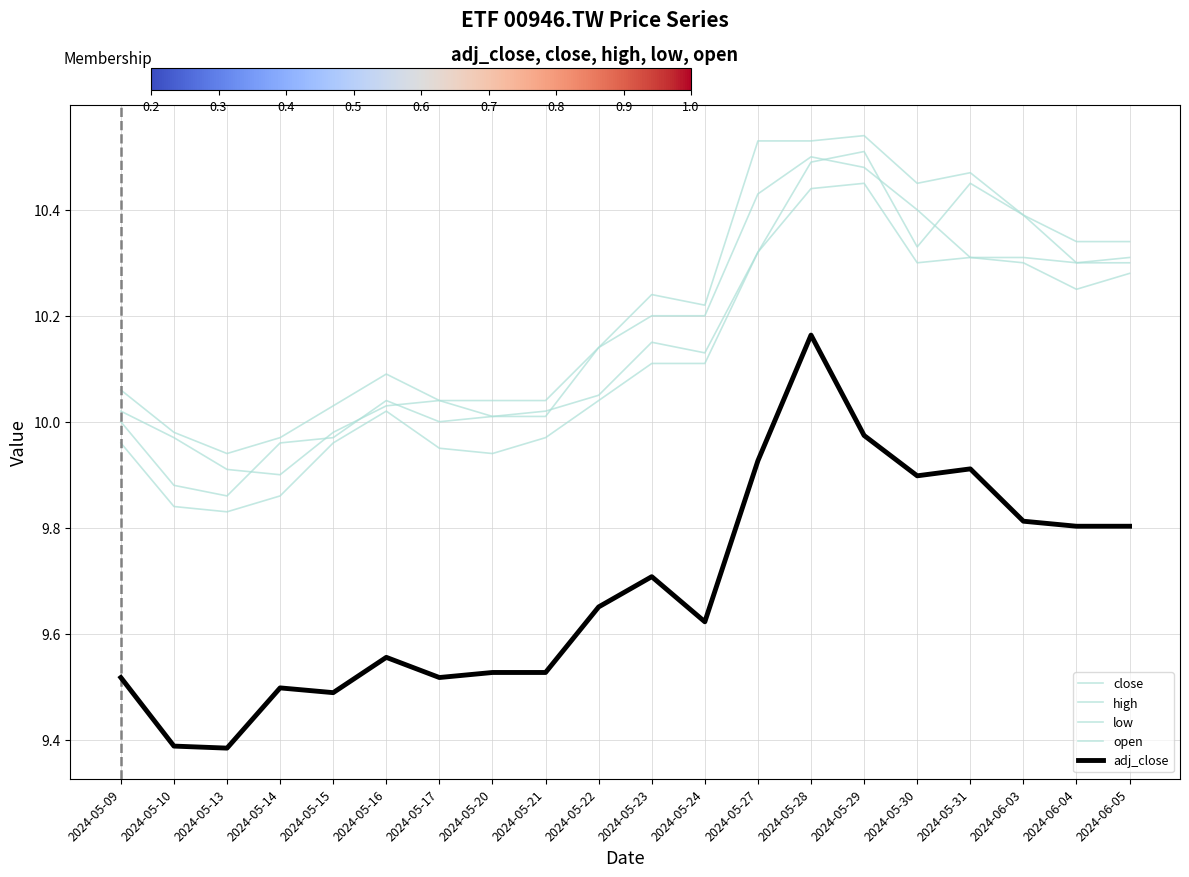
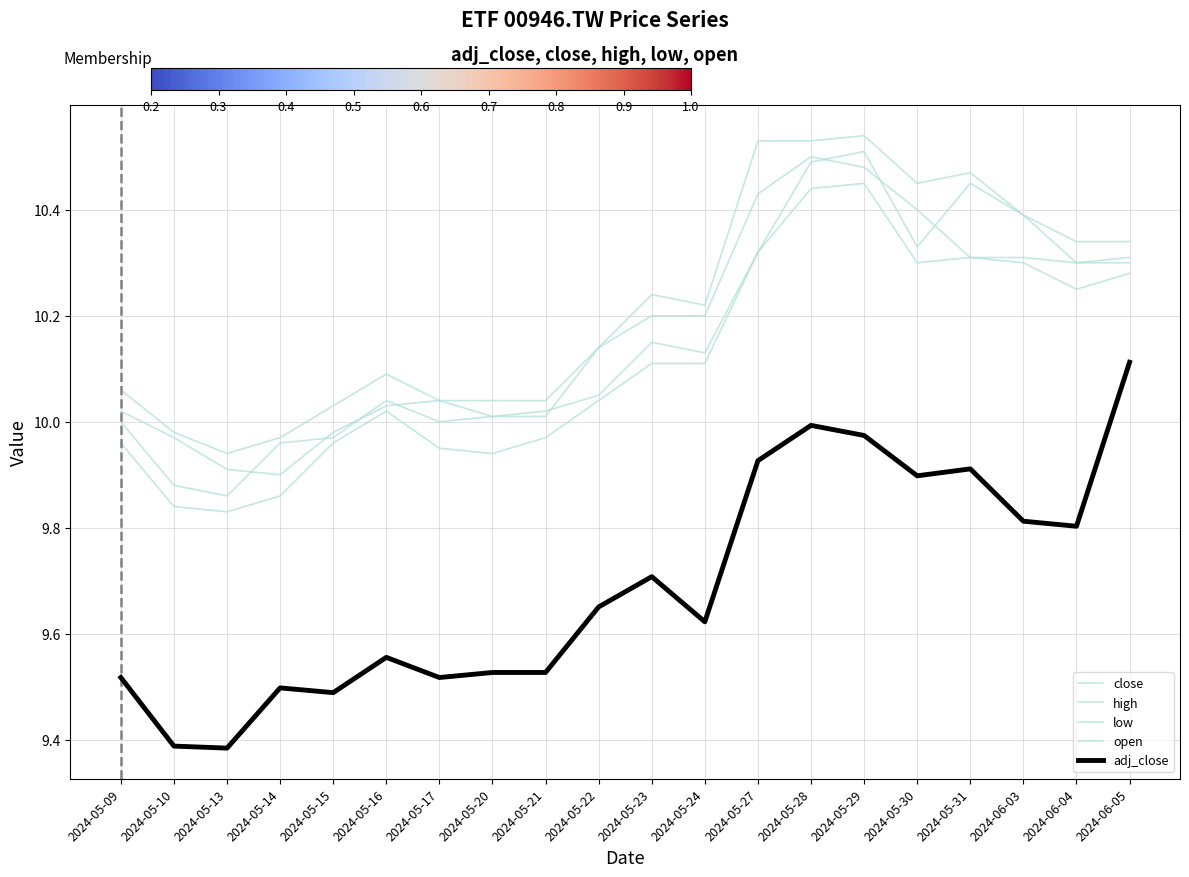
adj_close, 2024-05-28: 10.16 -> 9.99
adj_close, 2024-06-05: 9.80 -> 10.11
